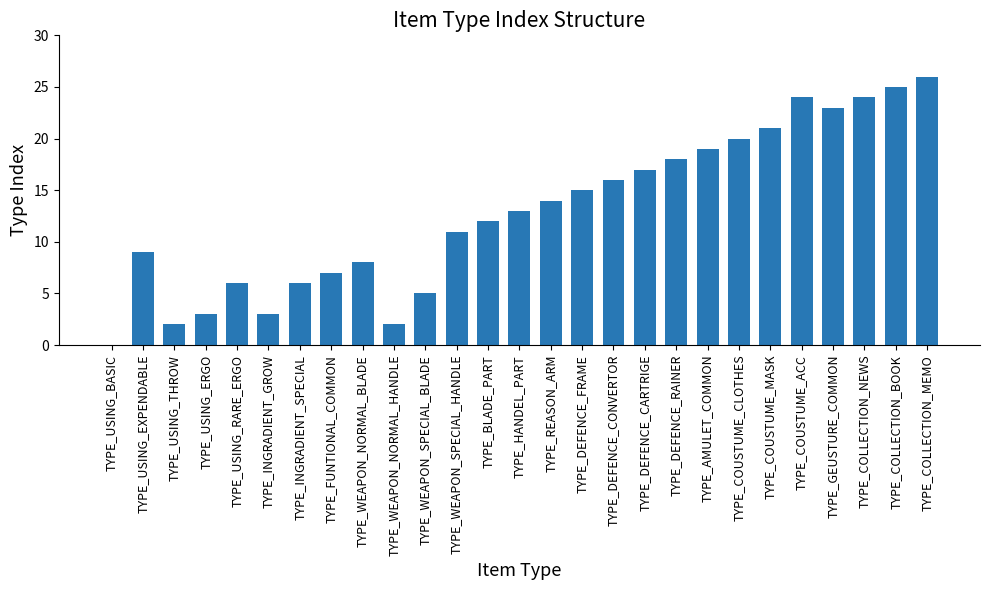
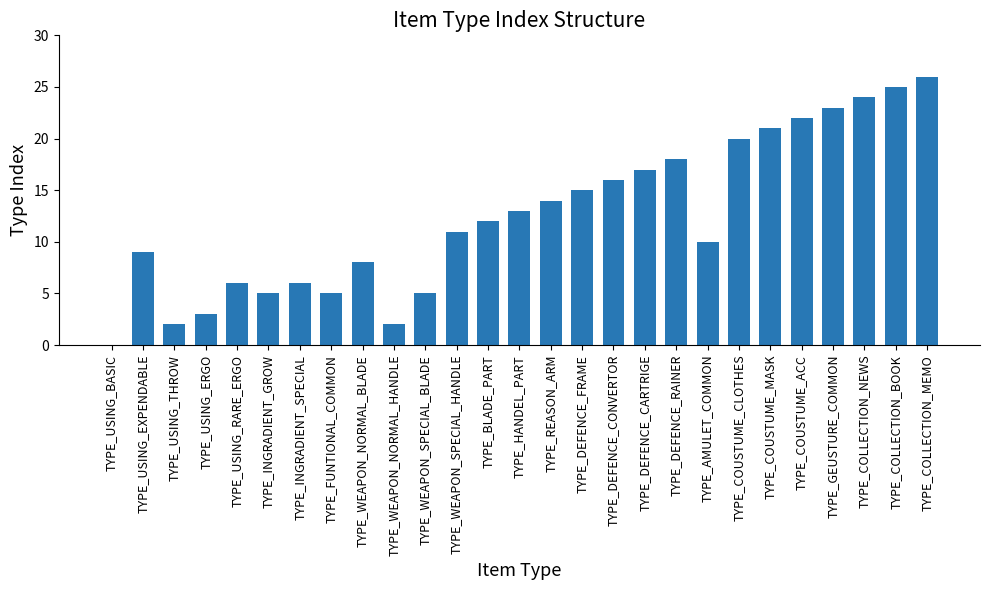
TYPE_INGRADIENT_GROW: 3 -> 5
TYPE_FUNTIONAL_COMMON: 7 -> 5
TYPE_AMULET_COMMON: 19 -> 10
TYPE_COUSTUME_ACC: 24 -> 22
